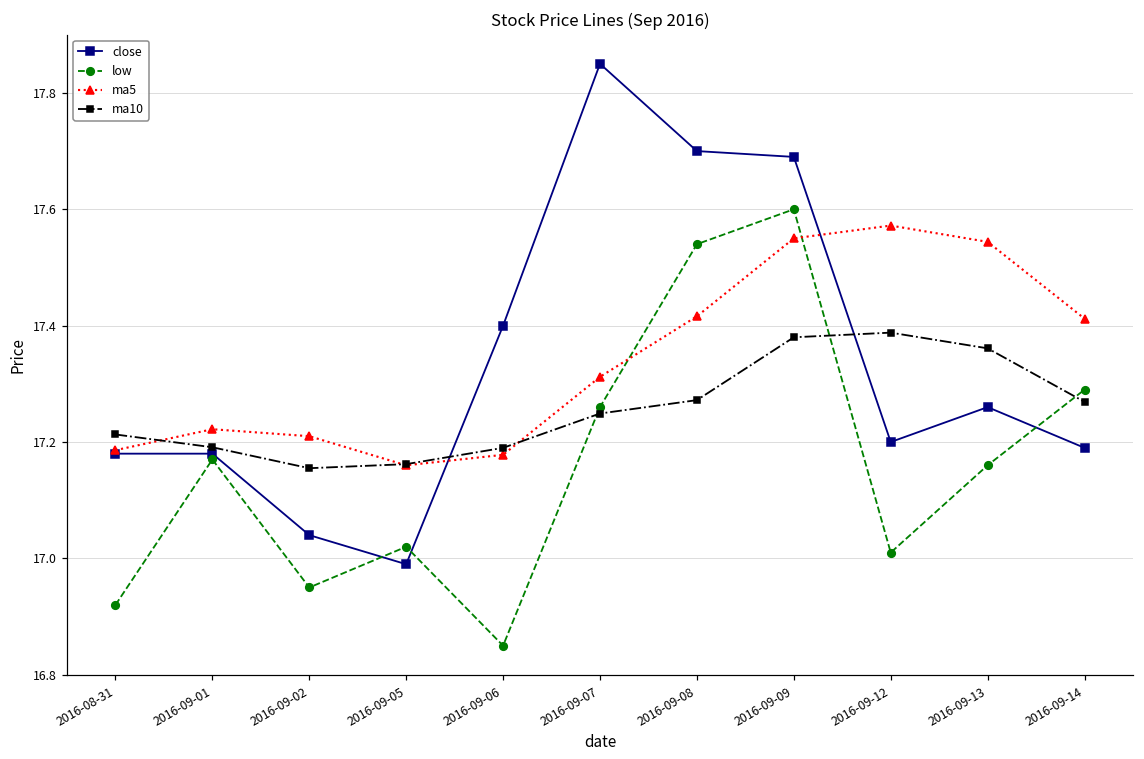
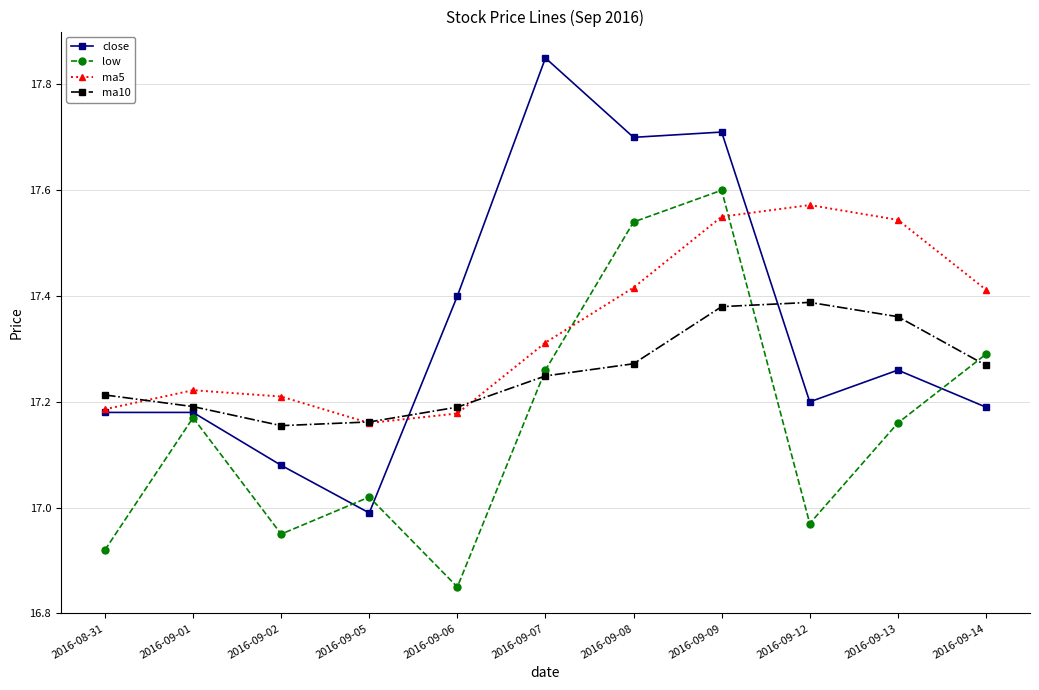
close, 2016-09-02: 17.04 -> 17.08
close, 2016-09-09: 17.69 -> 17.71
low, 2016-09-12: 17.01 -> 16.97
